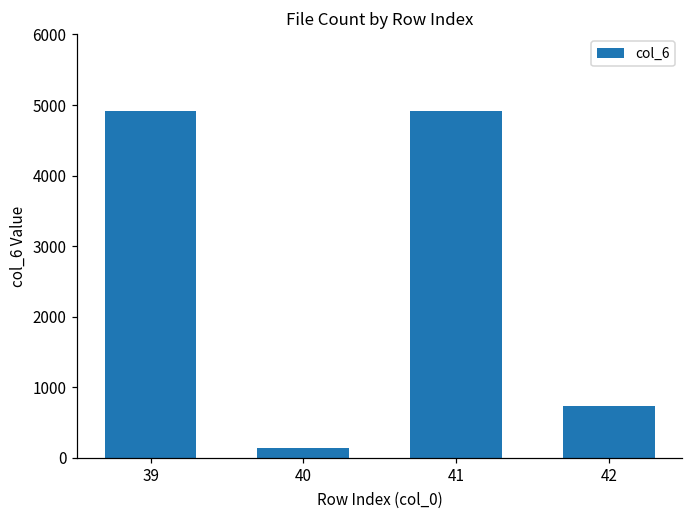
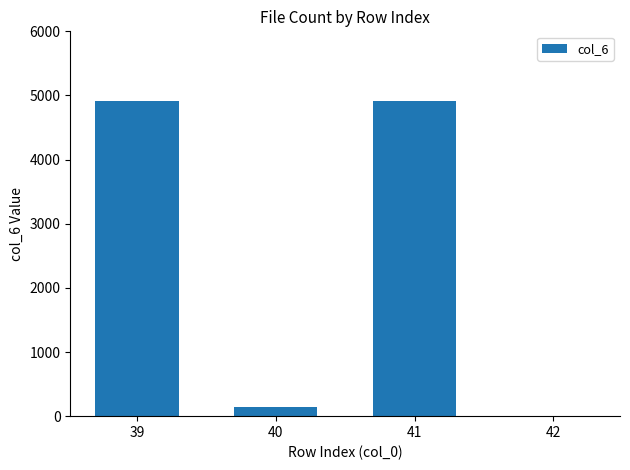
42: 700 -> 0
